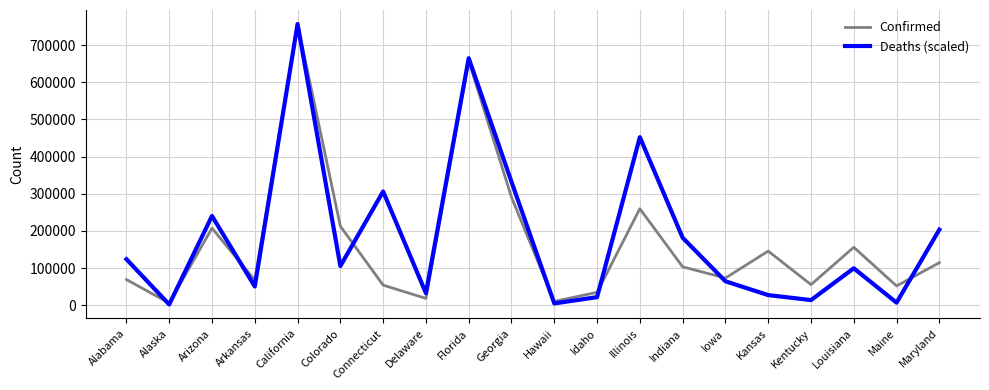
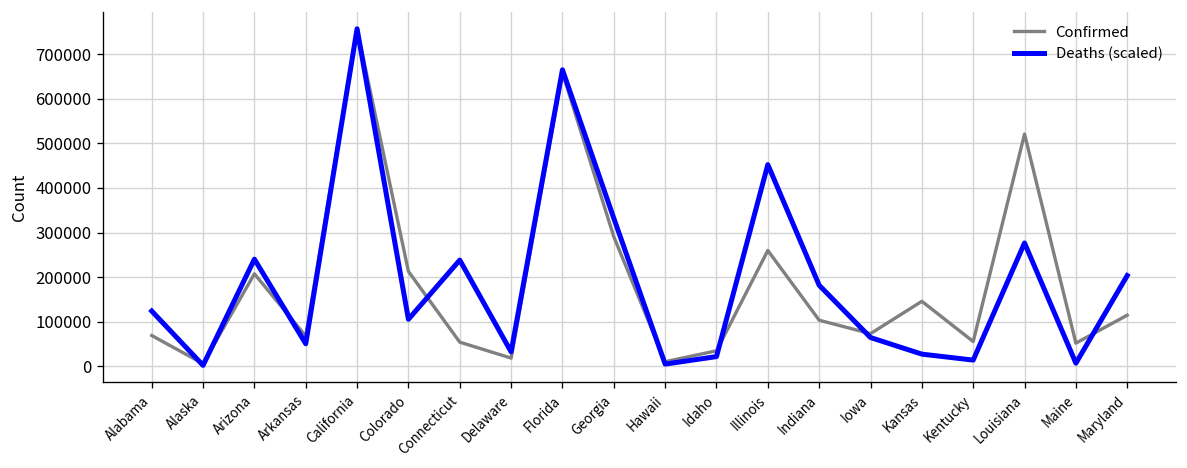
Deaths (scaled), Connecticut: 310000 -> 240000
Confirmed, Louisiana: 160000 -> 520000
Deaths (scaled), Louisiana: 100000 -> 280000
